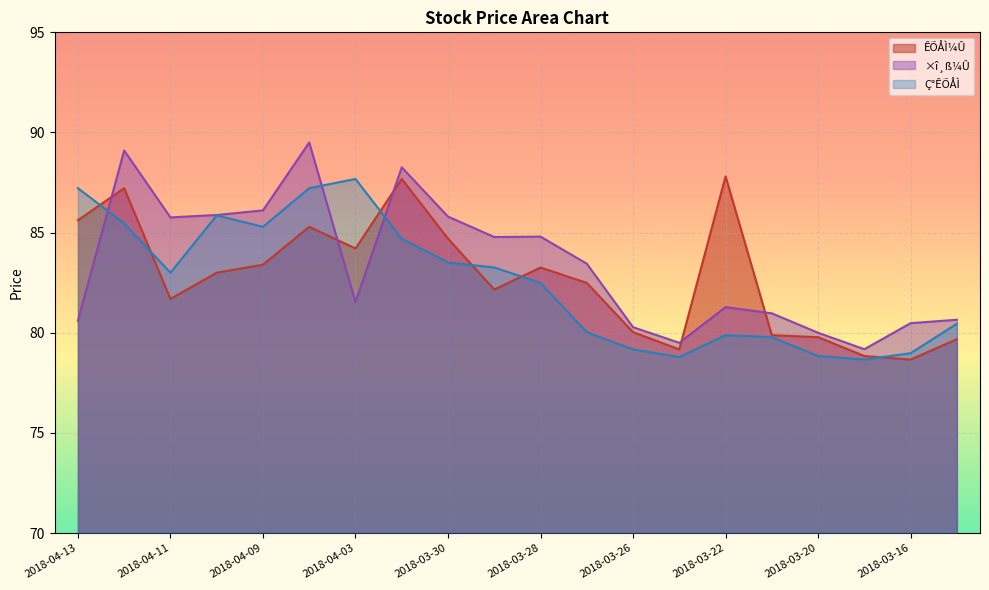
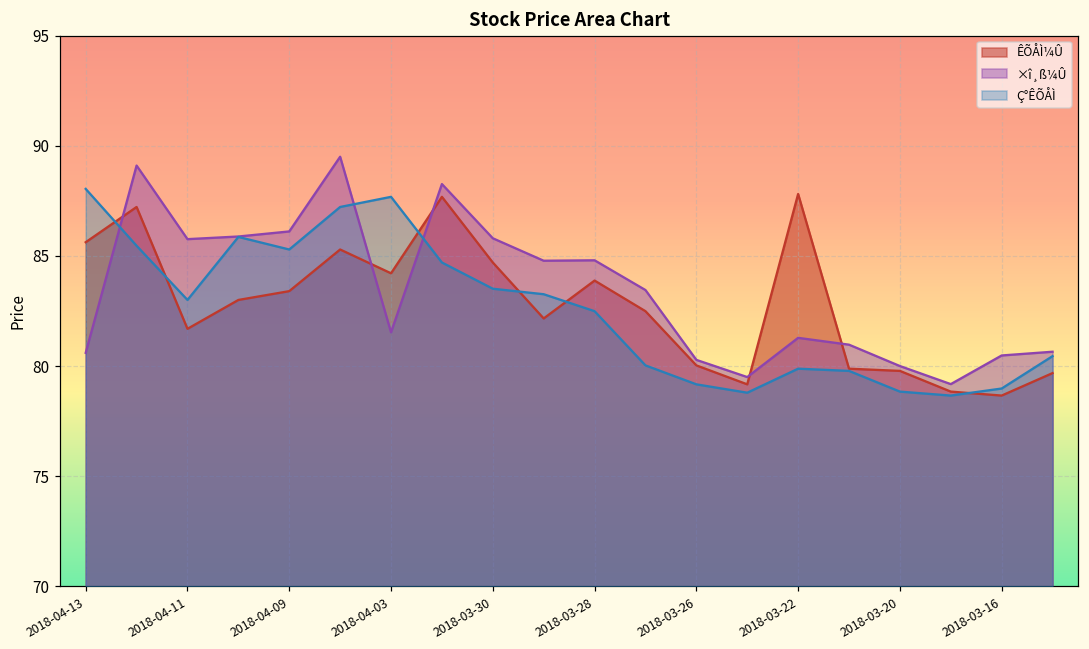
Ç°ÊÕÅÌ, 2018-04-13: 87.2 -> 88.0
ÊÕÅÌ¼Û, 2018-03-28: 83.3 -> 83.9
